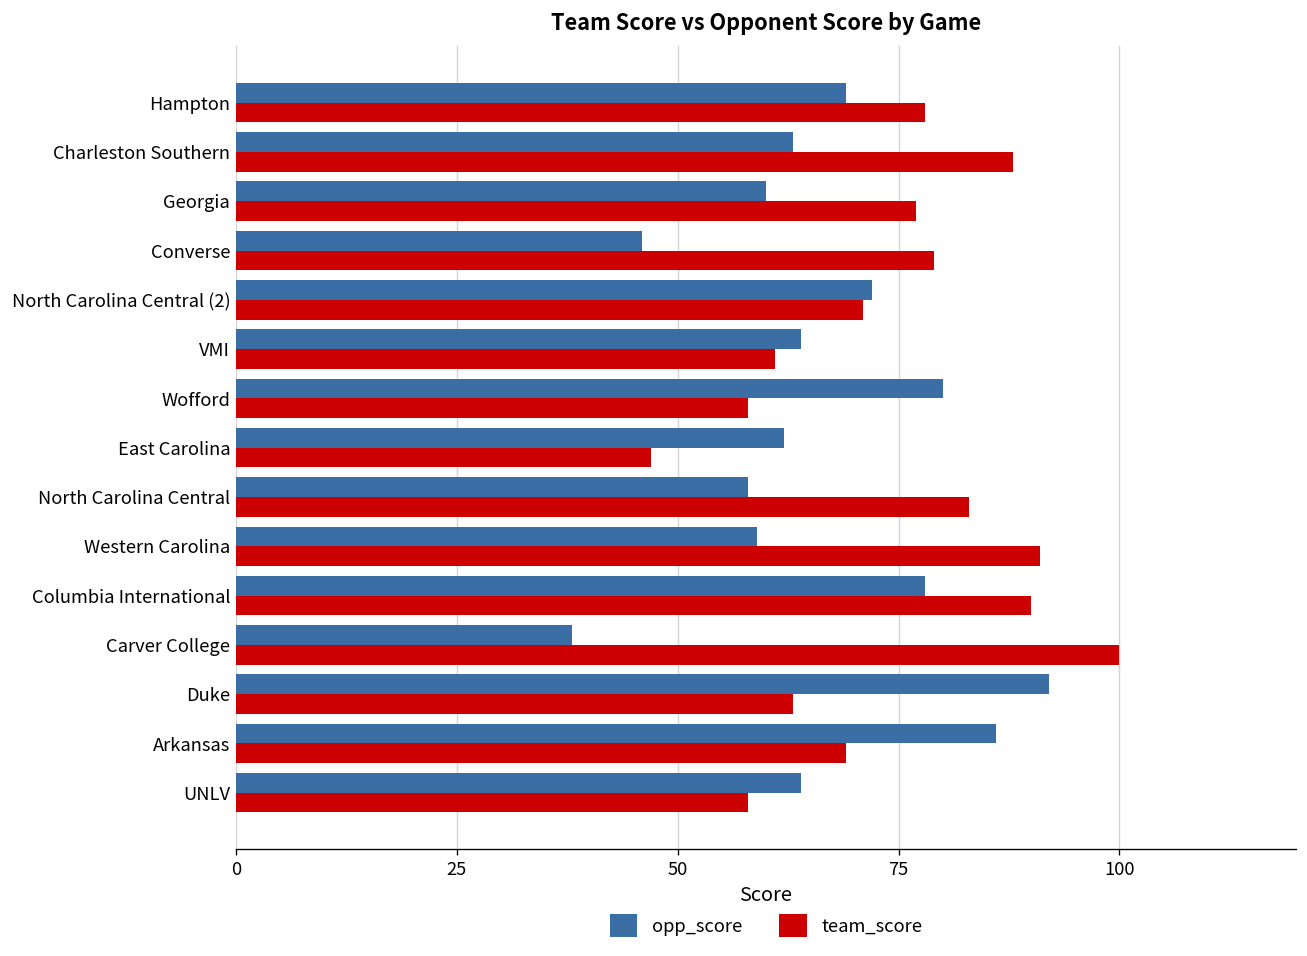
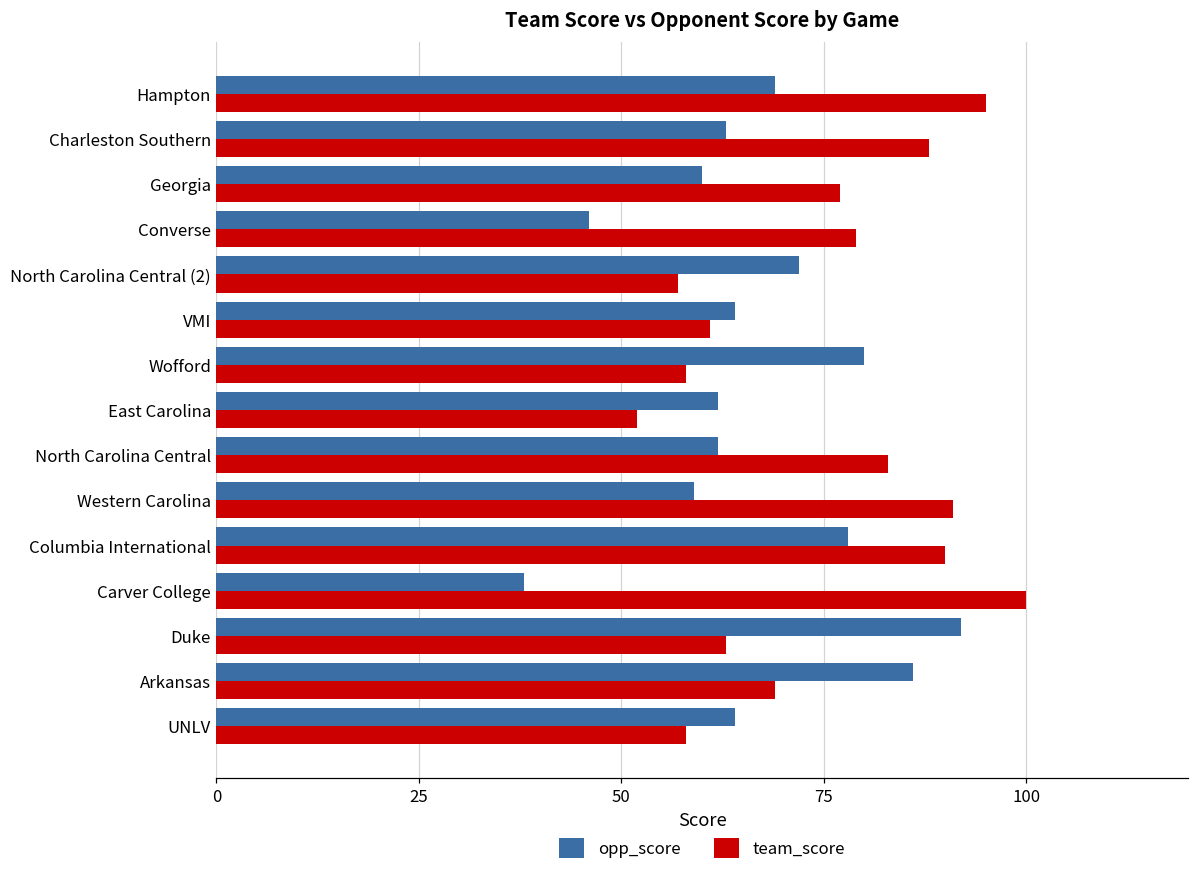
team_score, Hampton: 78 -> 95
team_score, North Carolina Central (2): 71 -> 57
team_score, East Carolina: 47 -> 52
opp_score, North Carolina Central: 58 -> 62
